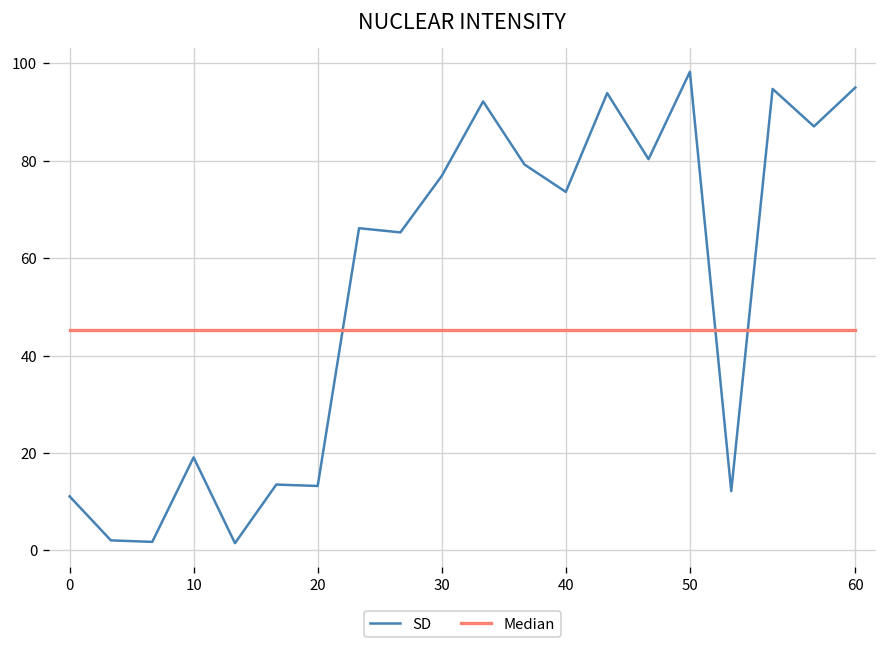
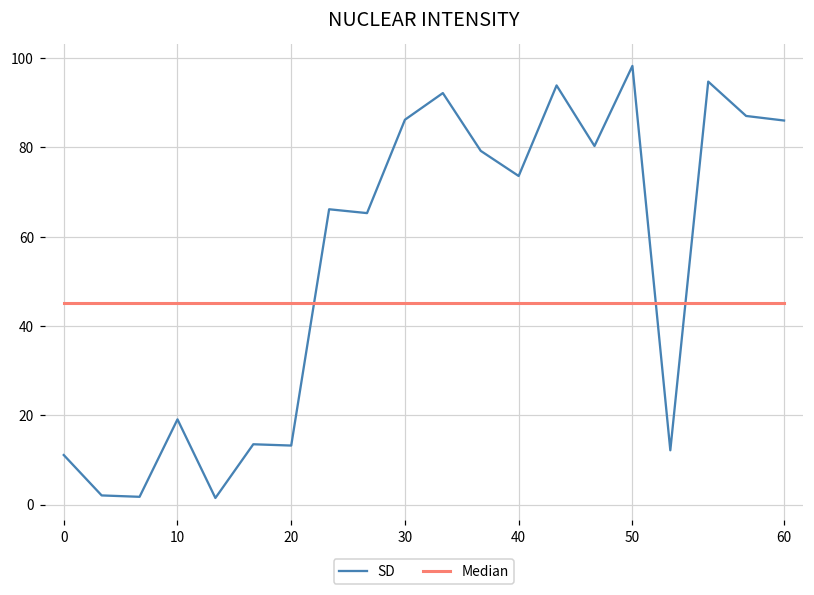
SD, 30: 77 -> 86
SD, 60: 95 -> 86
